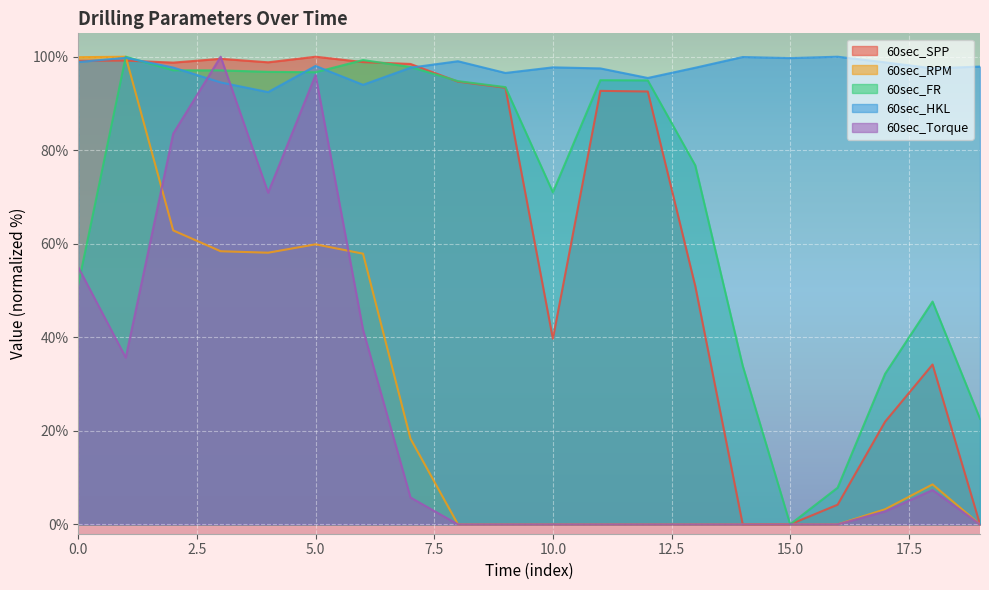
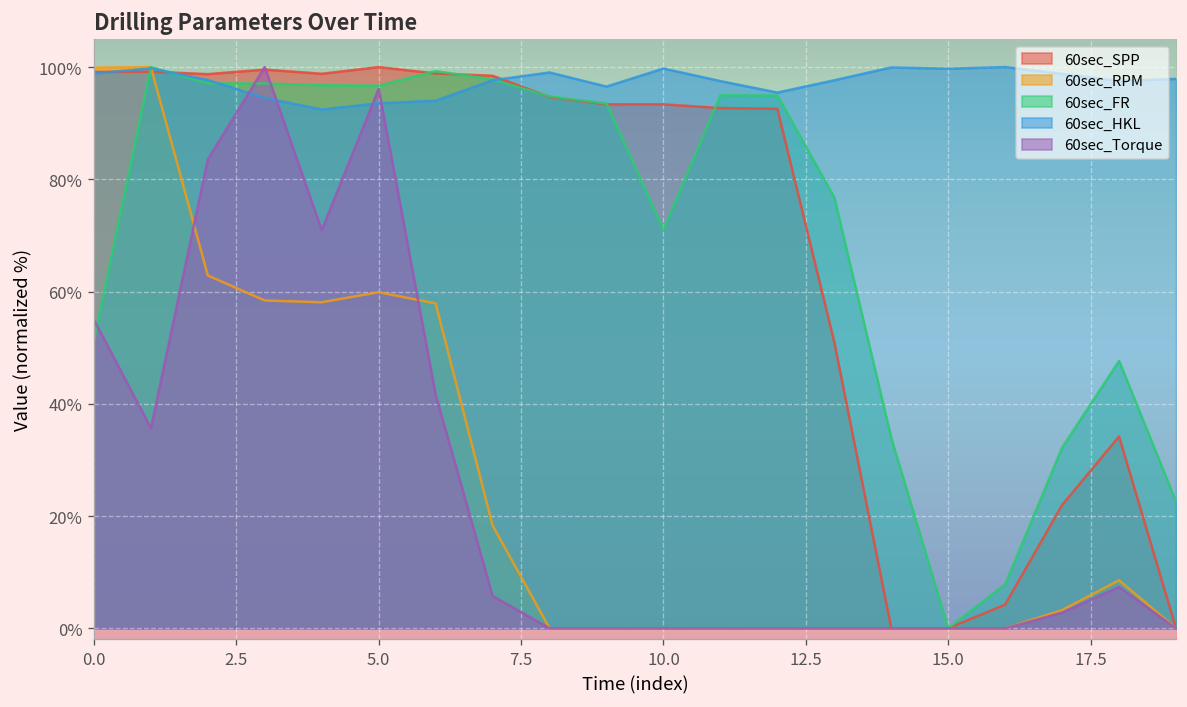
60sec_HKL, 5.0: 98% -> 94%
60sec_SPP, 10.0: 40% -> 93%
60sec_HKL, 10.0: 98% -> 100%
